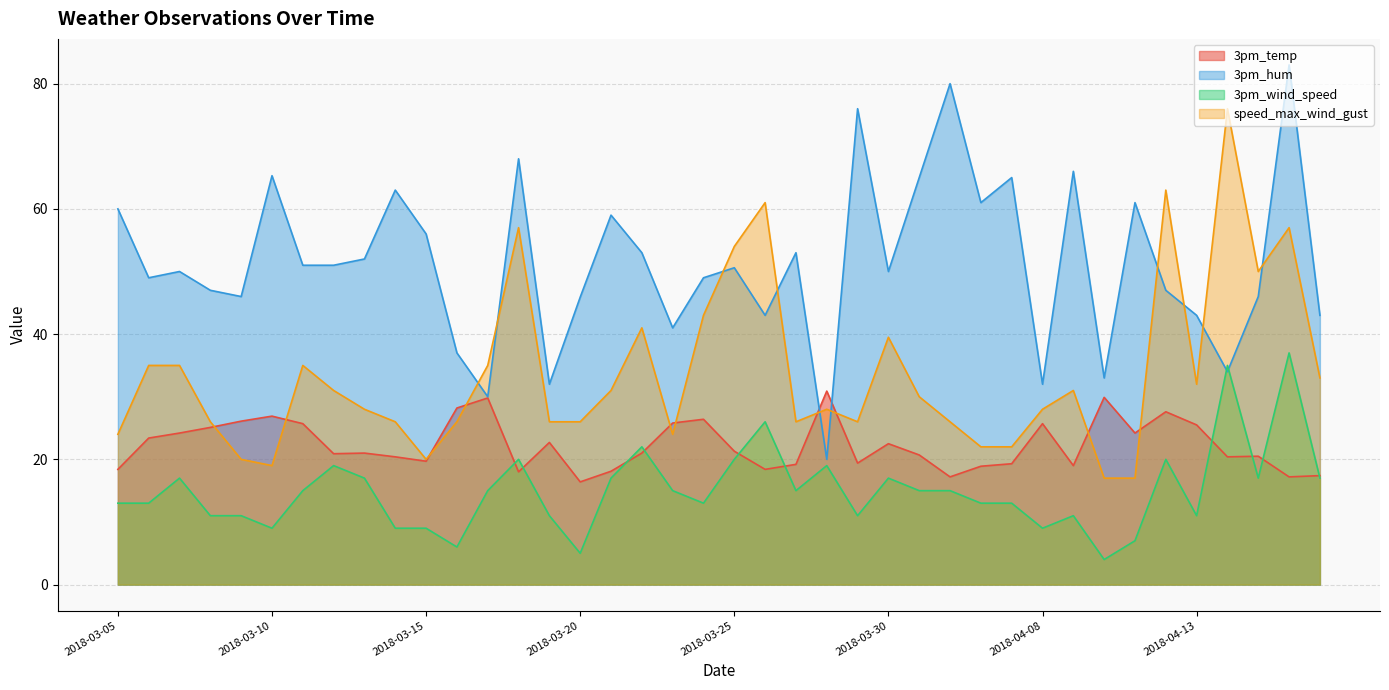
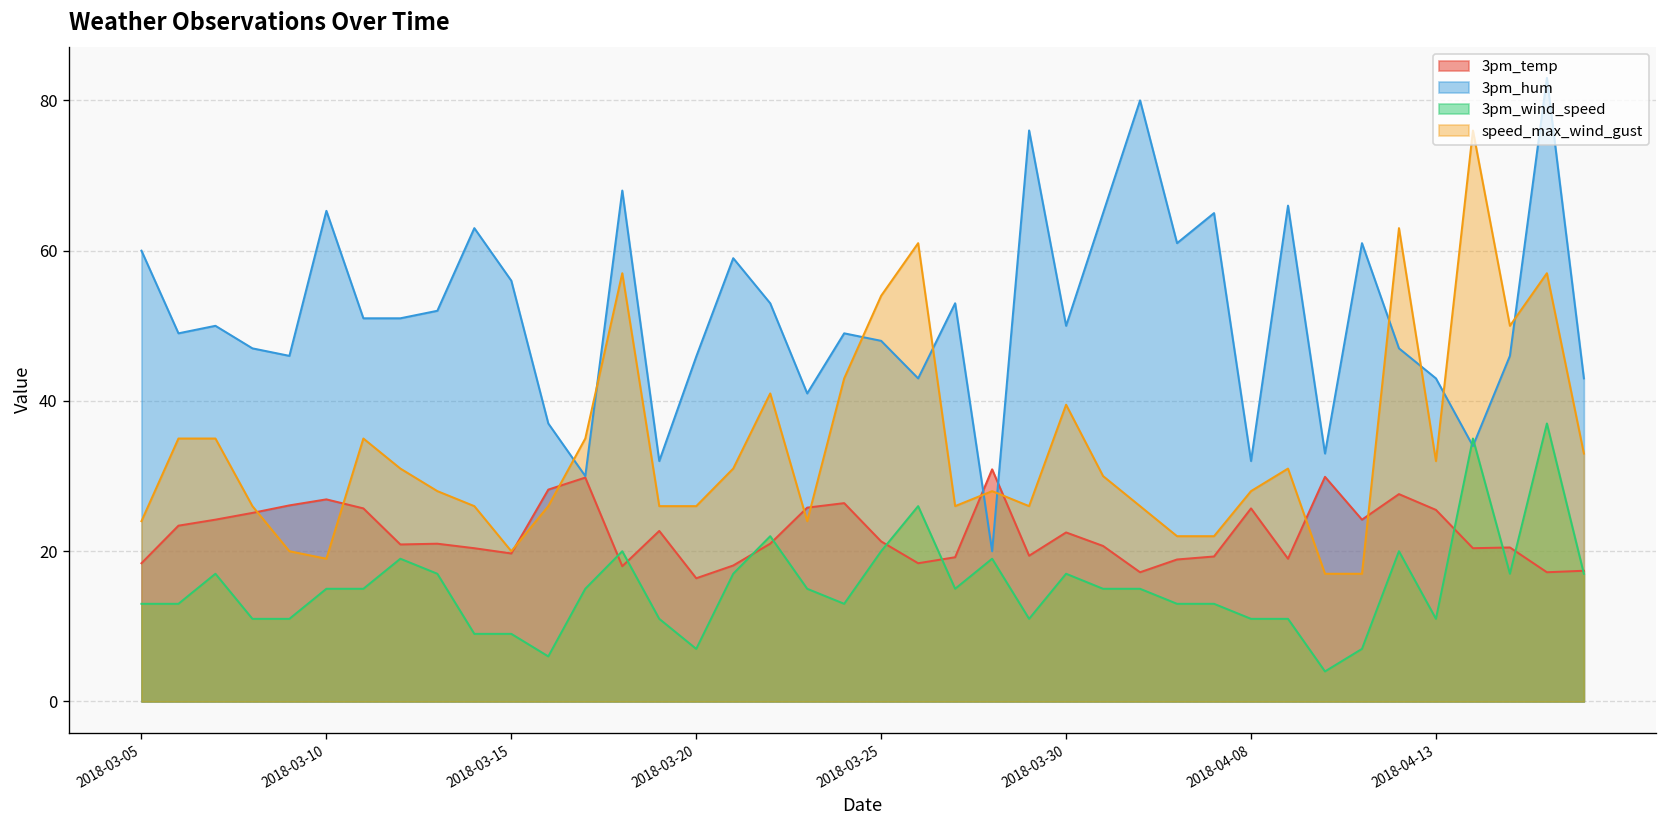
3pm_wind_speed, 2018-03-10: 9 -> 15
3pm_wind_speed, 2018-03-20: 5 -> 7
3pm_hum, 2018-03-25: 51 -> 48
3pm_wind_speed, 2018-04-08: 9 -> 11
